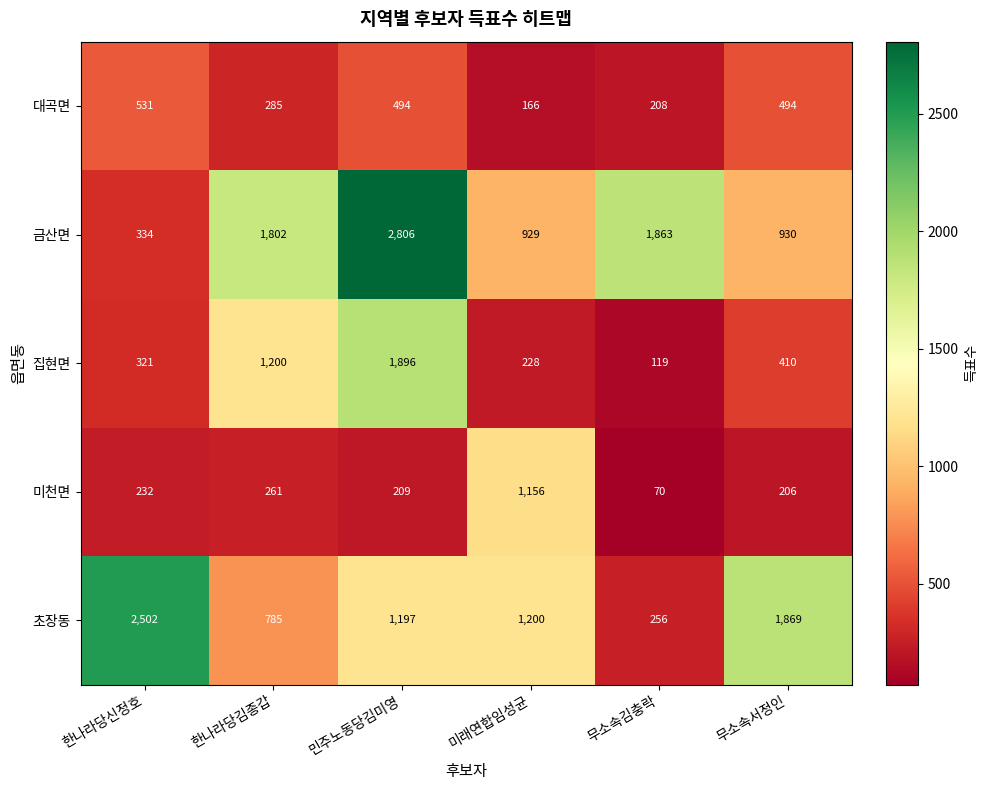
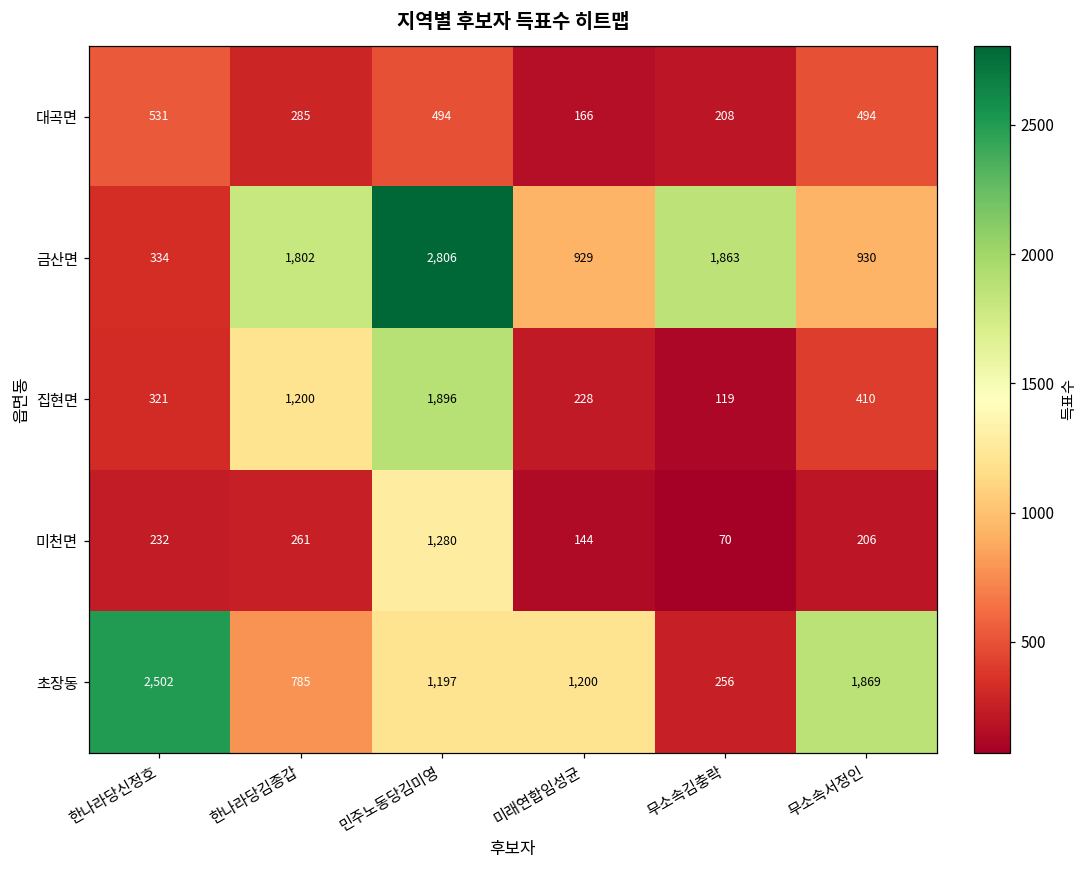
미천면, 민주노동당김미영: 209 -> 1,280
미천면, 미래연합임성균: 1,156 -> 144
